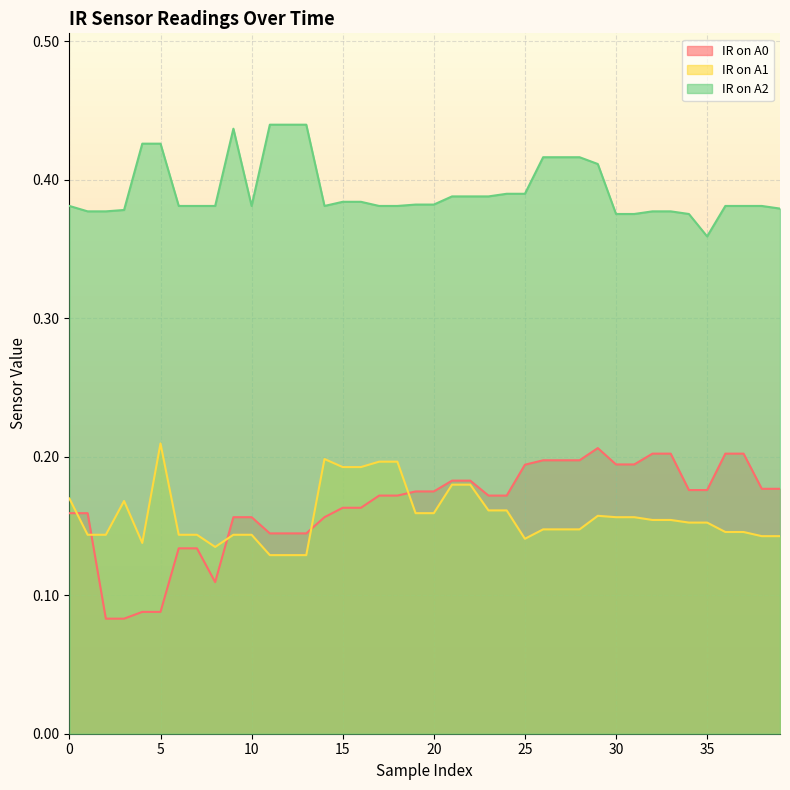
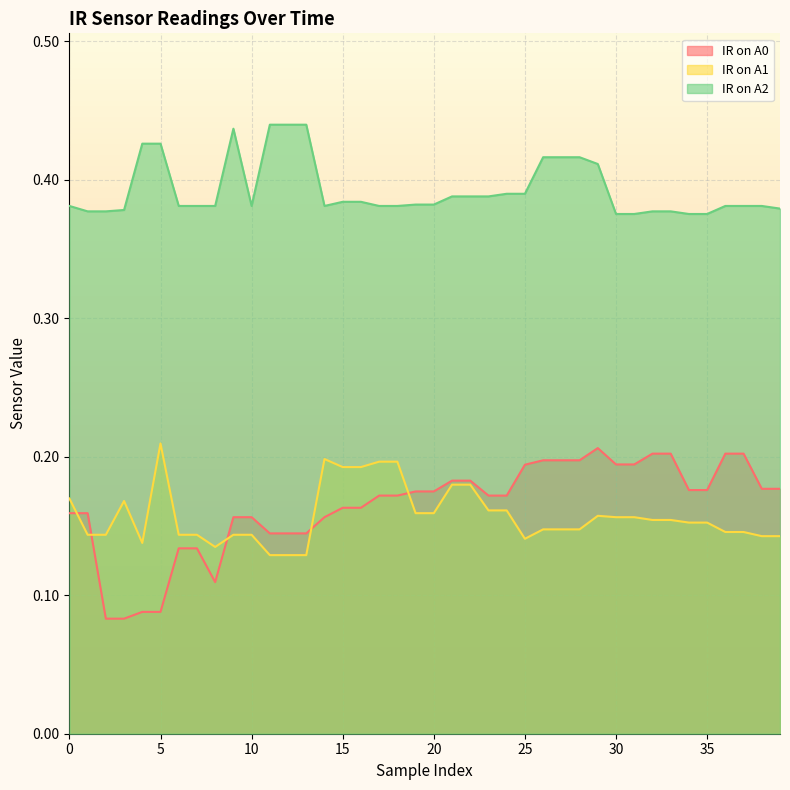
IR on A2, 35: 0.359 -> 0.375
